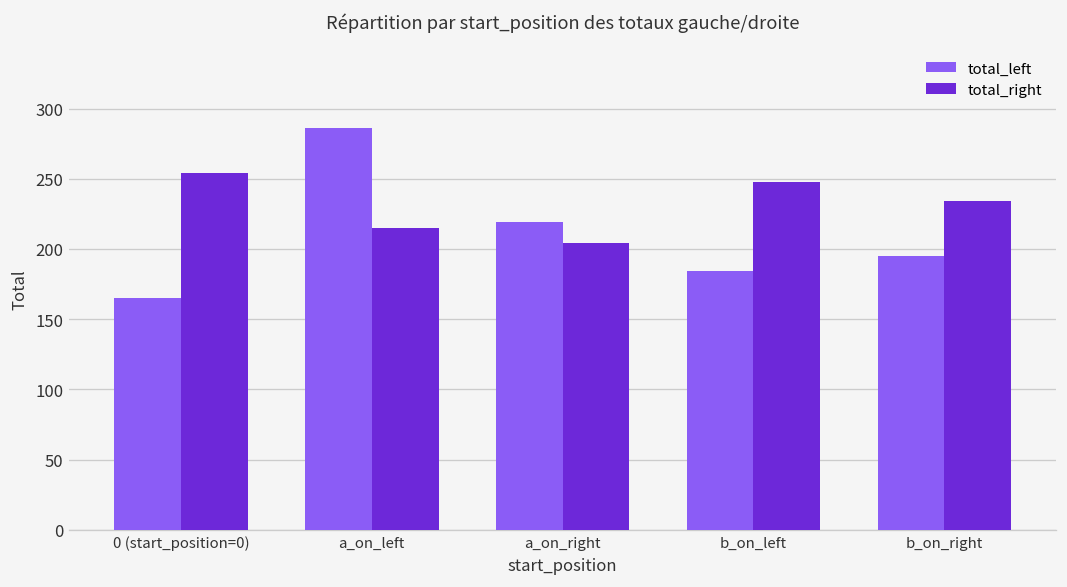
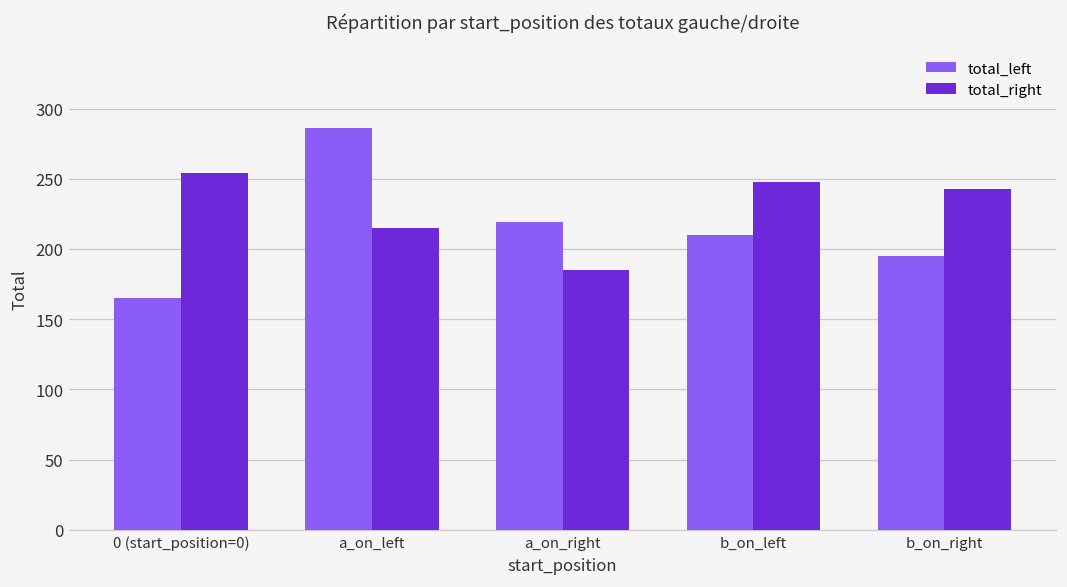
total_right, a_on_right: 204 -> 185
total_left, b_on_left: 184 -> 210
total_right, b_on_right: 234 -> 243
